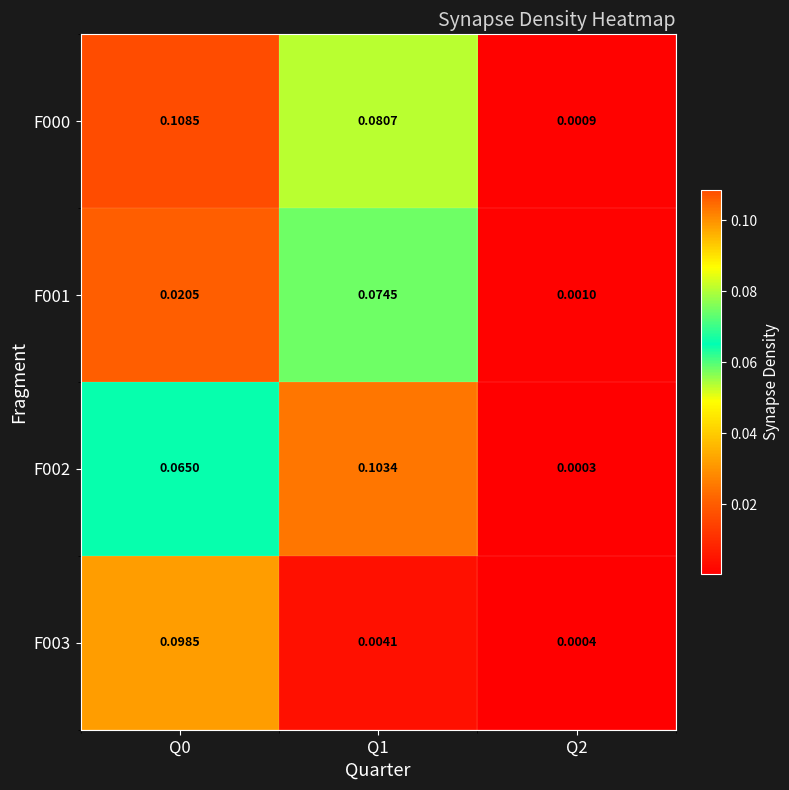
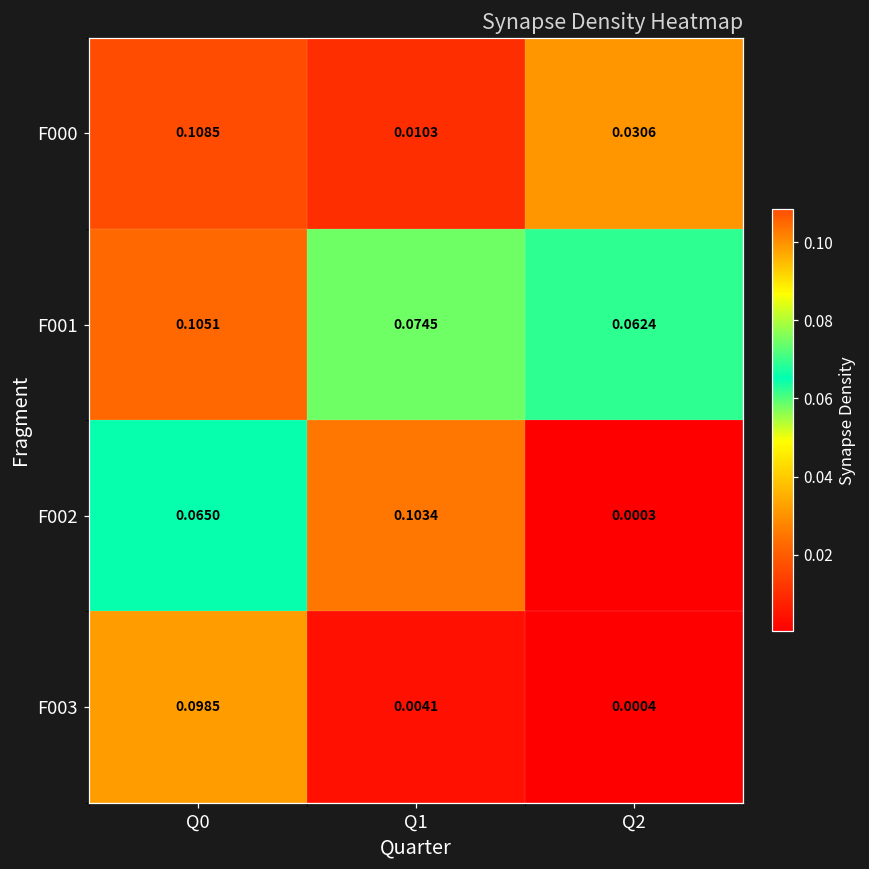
F000, Q1: 0.0807 -> 0.0103
F000, Q2: 0.0009 -> 0.0306
F001, Q0: 0.0205 -> 0.1051
F001, Q2: 0.0010 -> 0.0624
